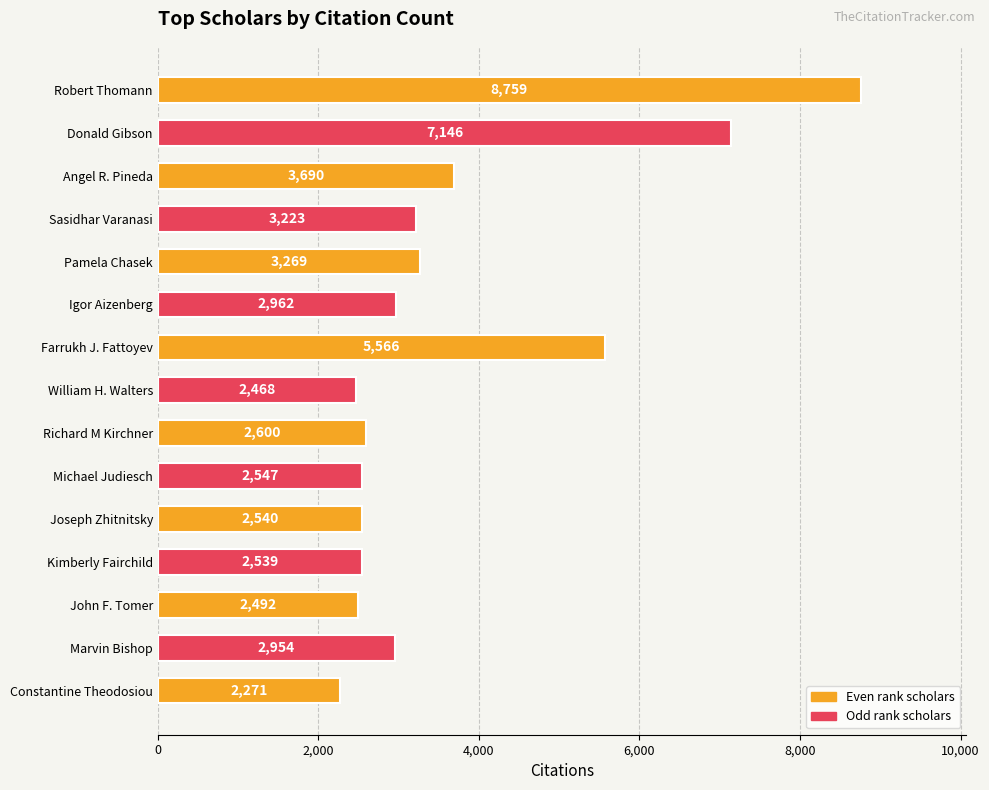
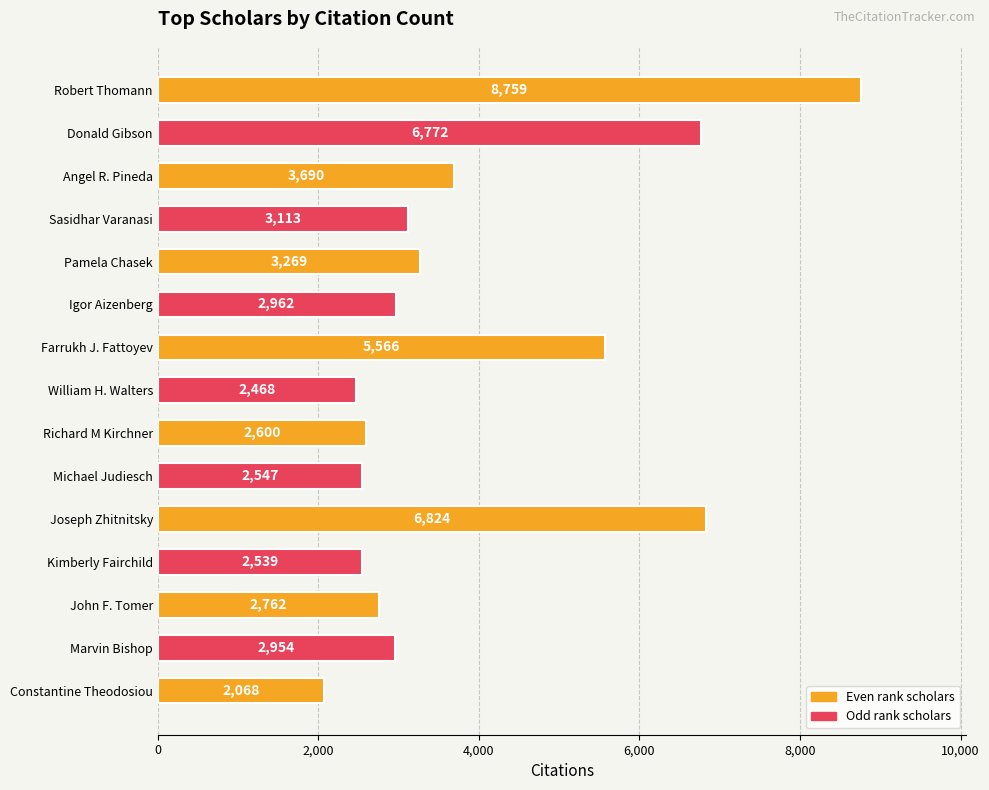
Donald Gibson: 7,146 -> 6,772
Sasidhar Varanasi: 3,223 -> 3,113
Joseph Zhitnitsky: 2,540 -> 6,824
John F. Tomer: 2,492 -> 2,762
Constantine Theodosiou: 2,271 -> 2,068
